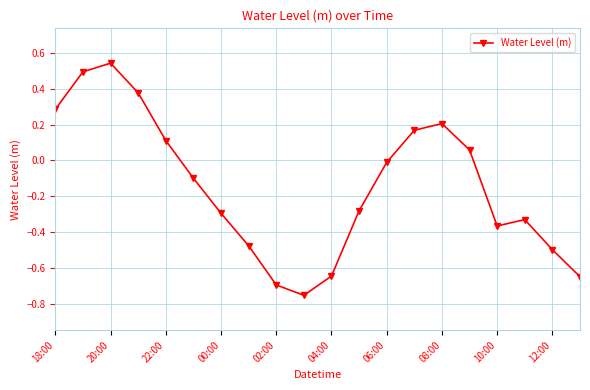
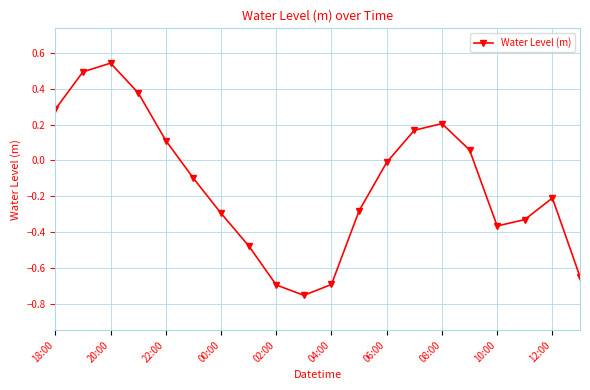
04:00: -0.65 -> -0.69
12:00: -0.50 -> -0.21
